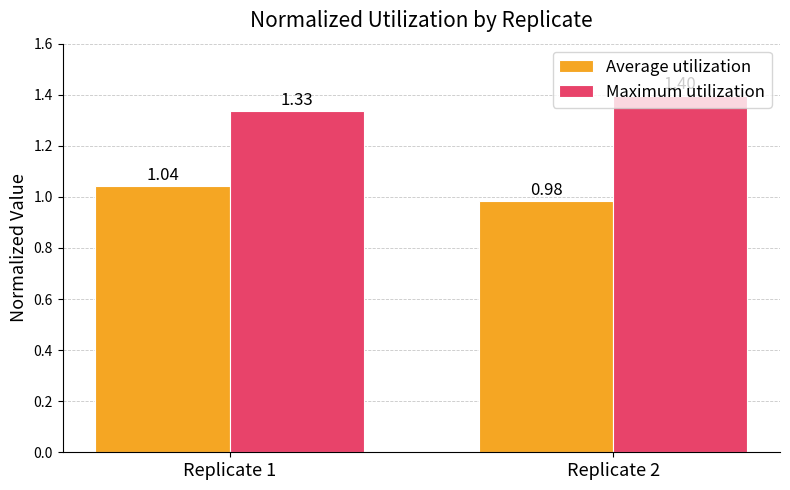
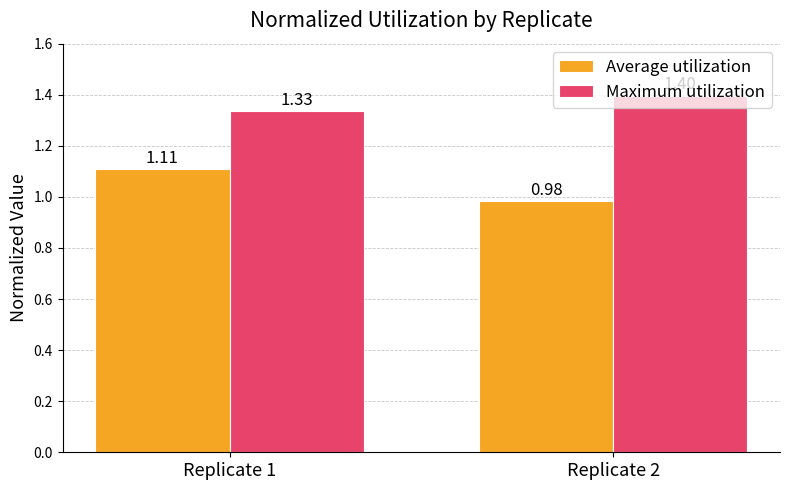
Average utilization, Replicate 1: 1.04 -> 1.11
